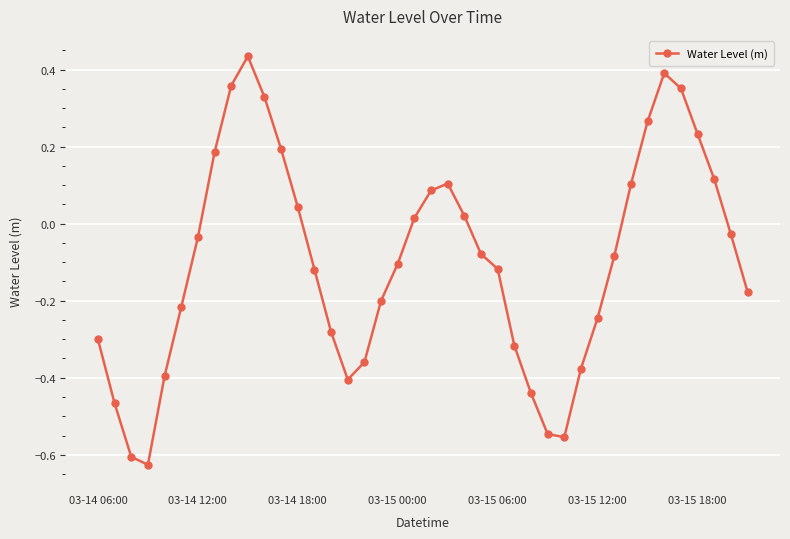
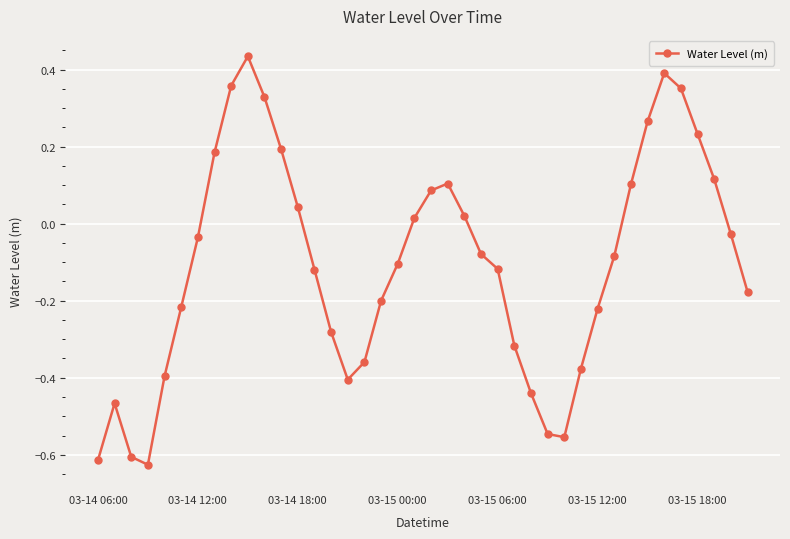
03-14 06:00: -0.30 -> -0.61
03-15 12:00: -0.24 -> -0.22
